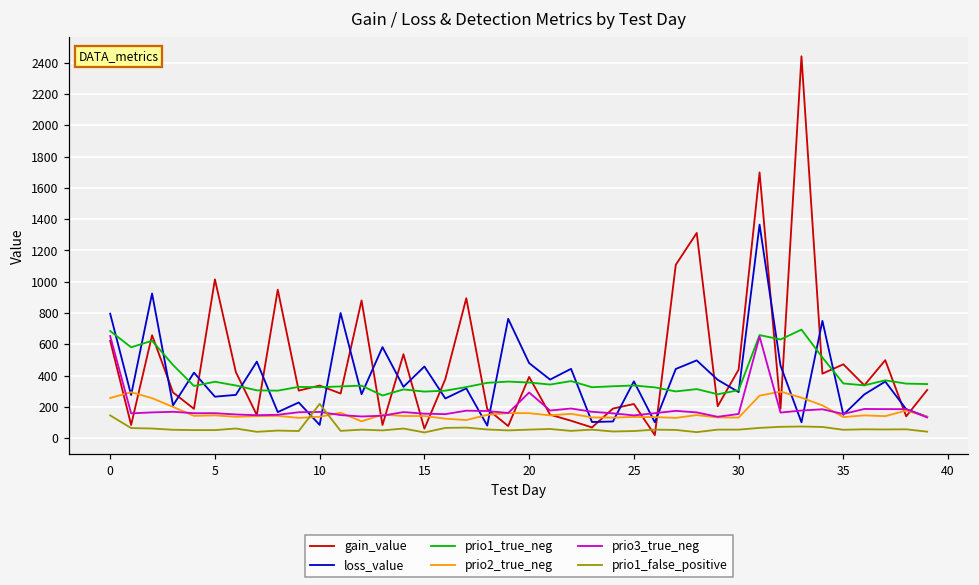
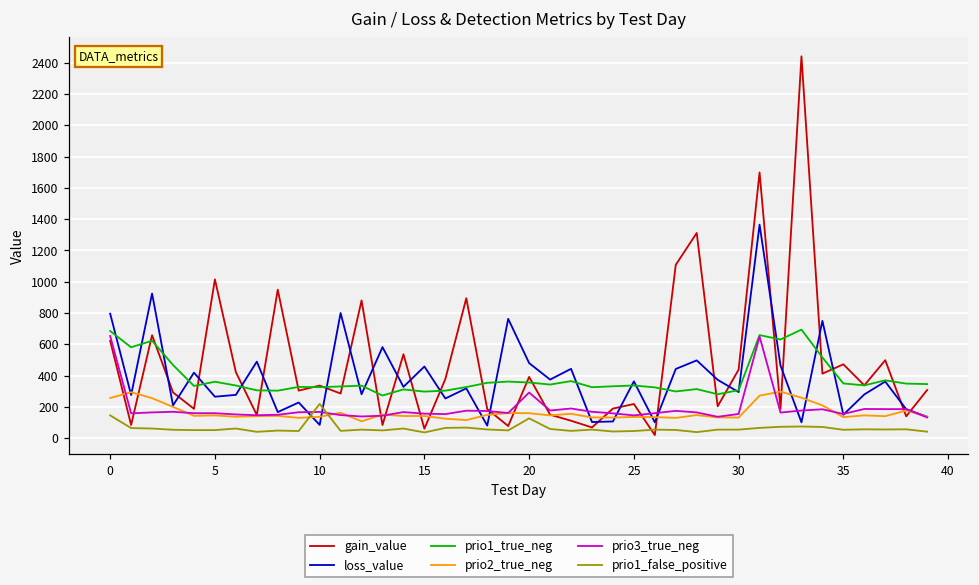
prio1_false_positive, 20: 60 -> 130
